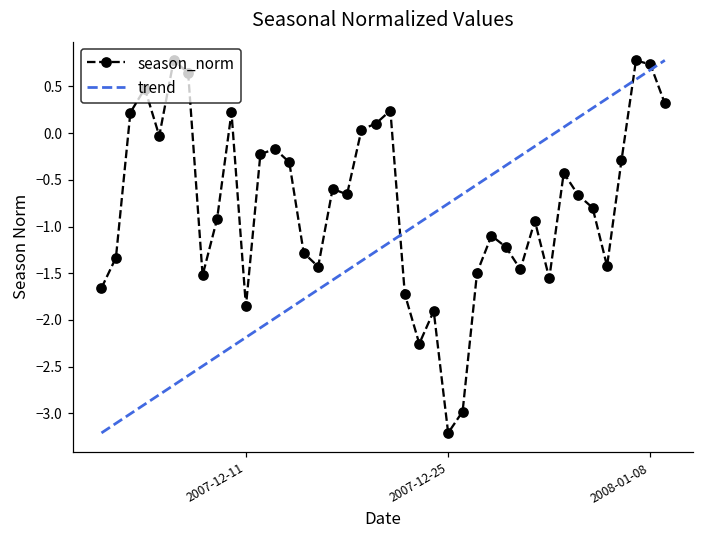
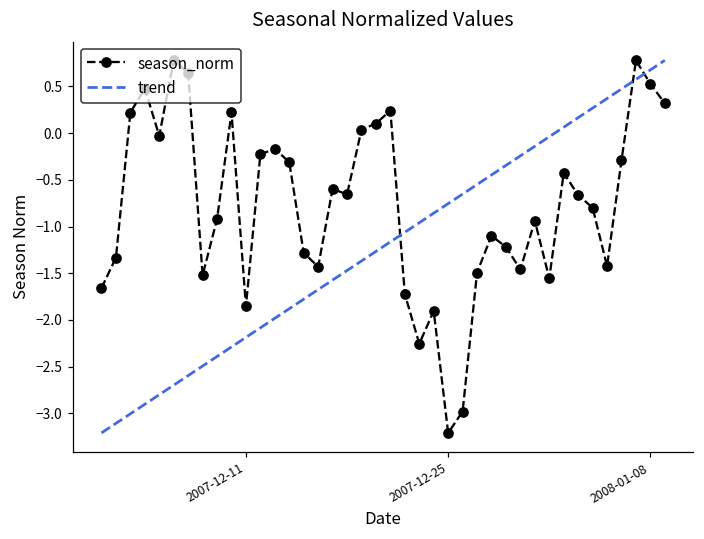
season_norm, 2008-01-08: 0.7 -> 0.5
